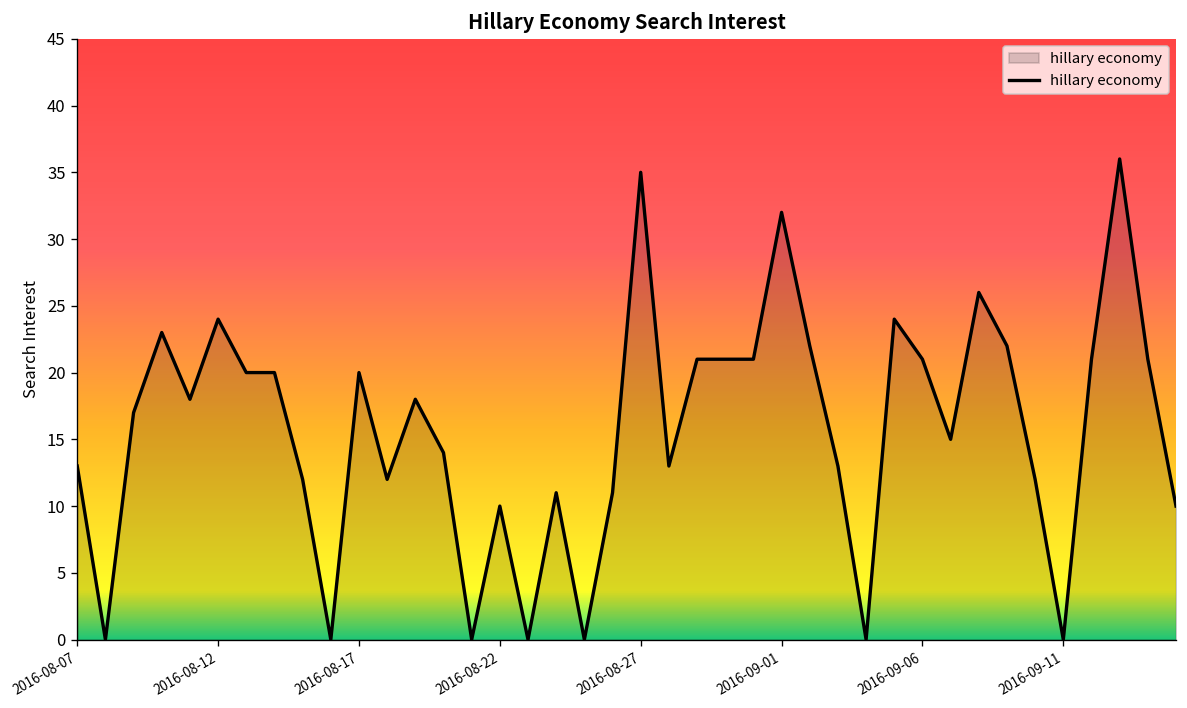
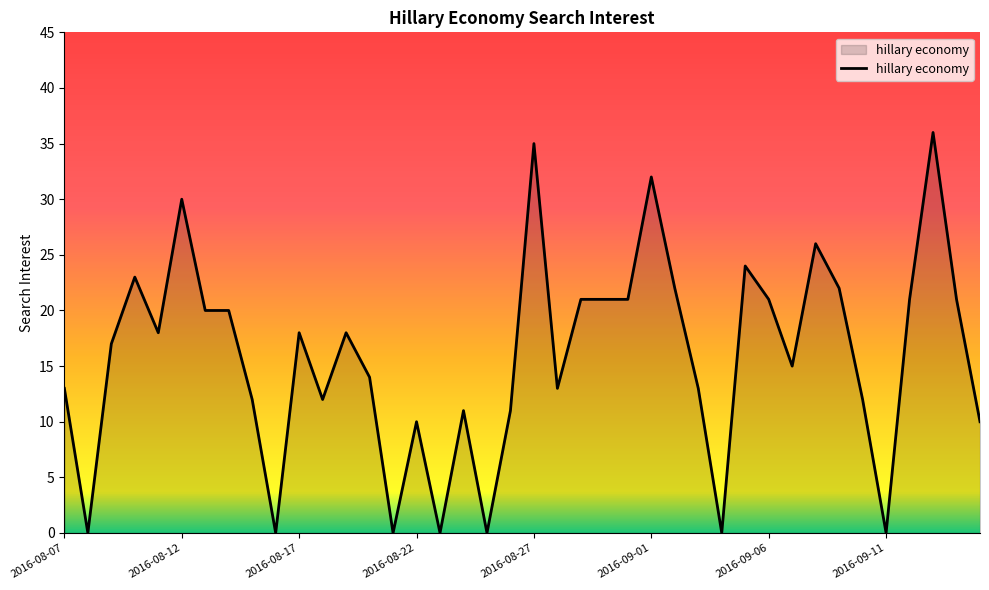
2016-08-12: 24 -> 30
2016-08-17: 20 -> 18
